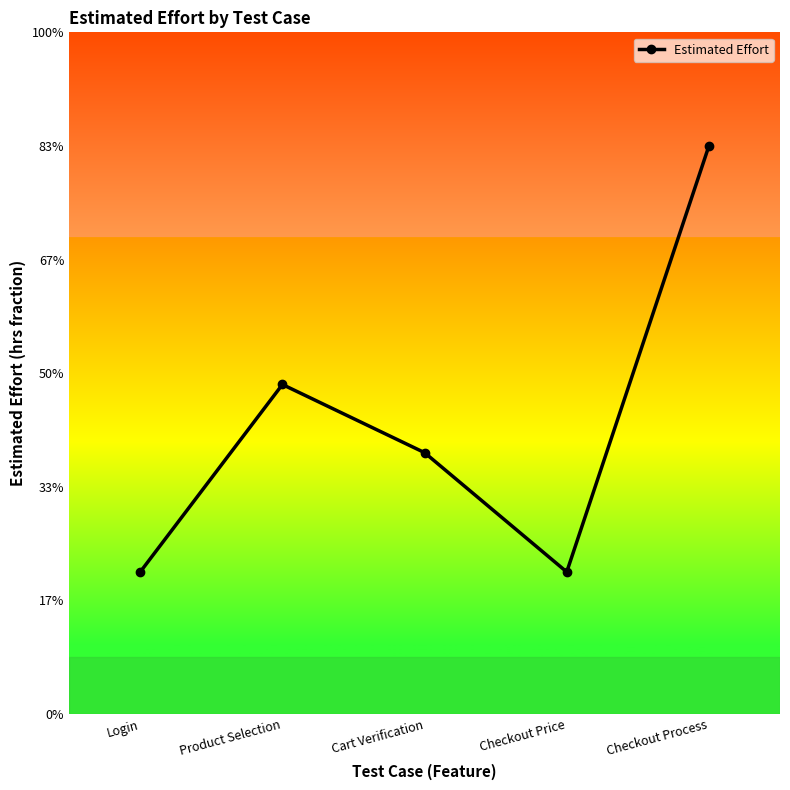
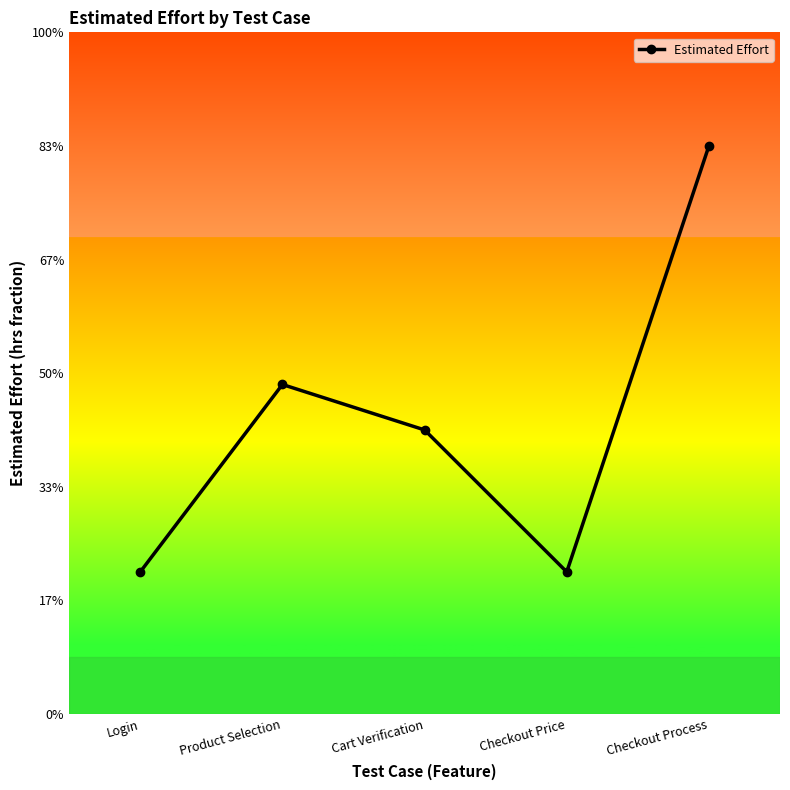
Cart Verification: 38% -> 42%
